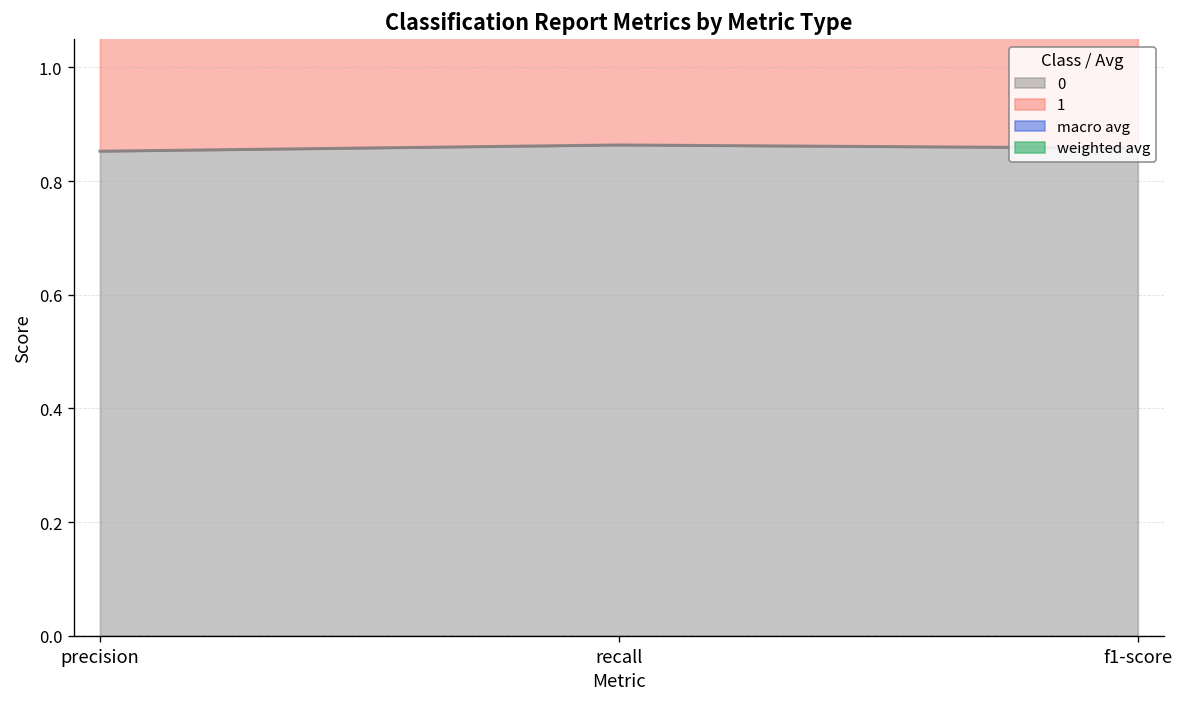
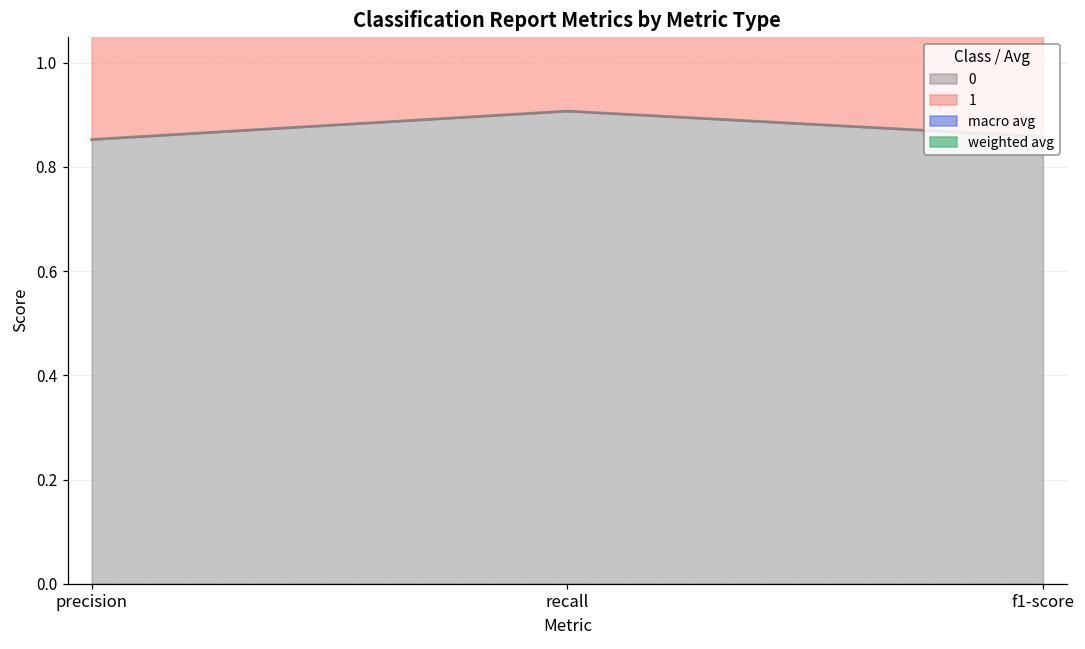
0, recall: 0.86 -> 0.91
